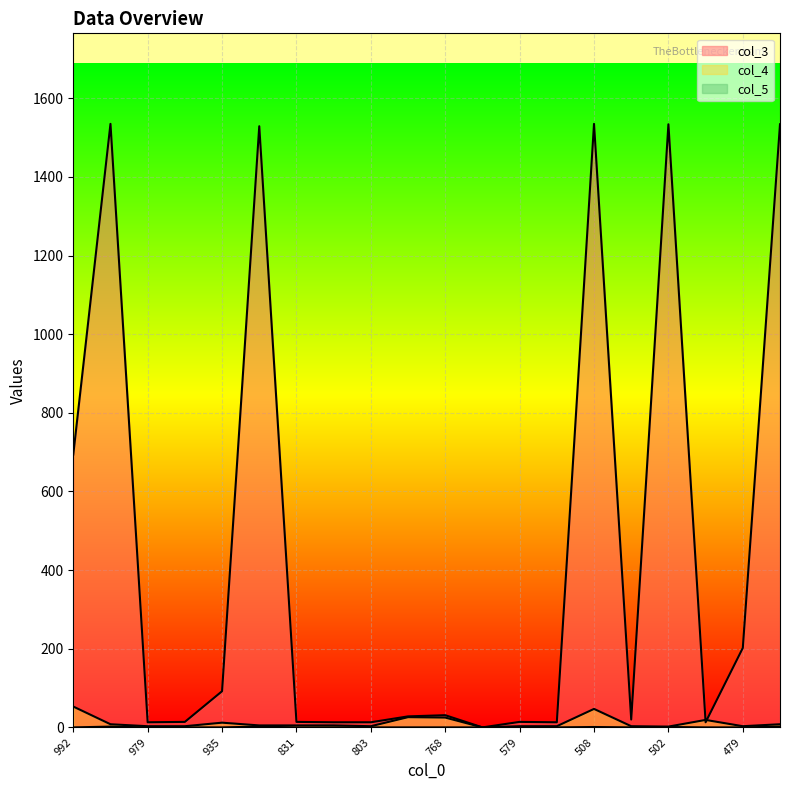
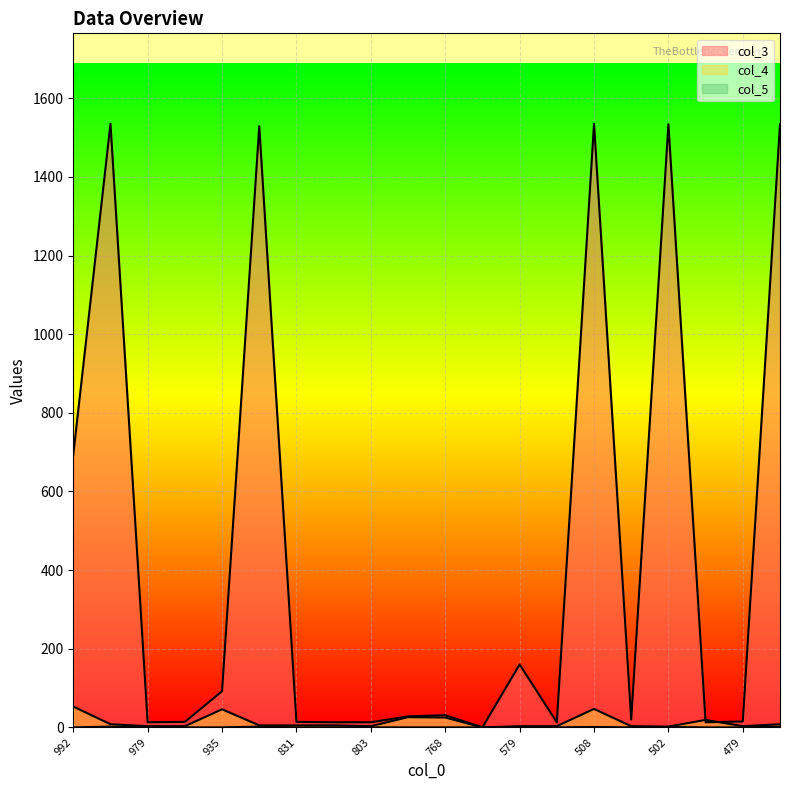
col_4, 935: 10 -> 50
col_3, 579: 10 -> 160
col_3, 479: 200 -> 20
